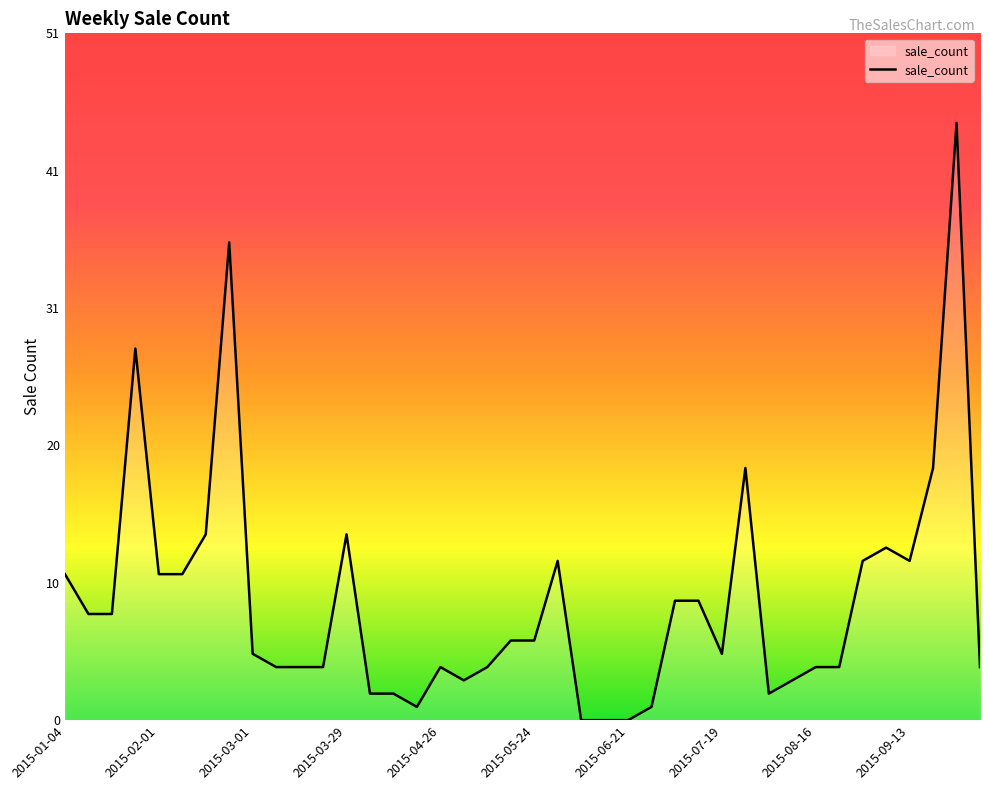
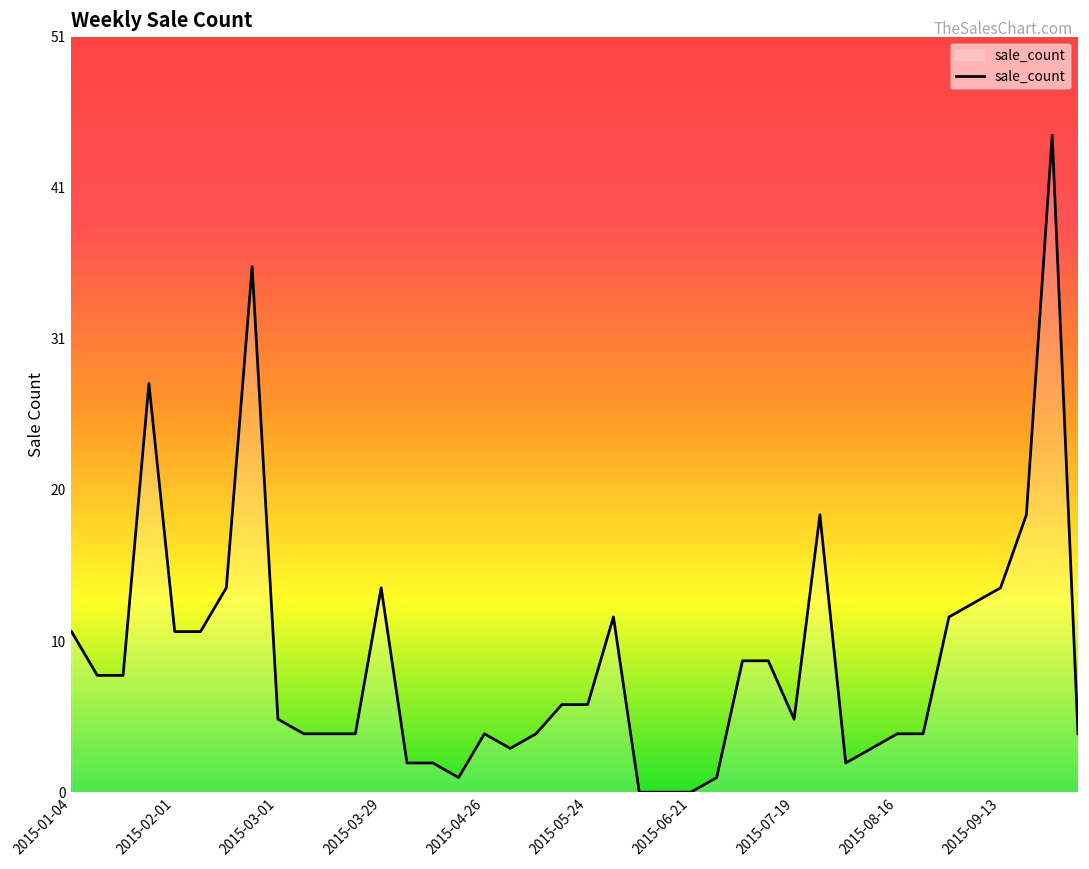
2015-09-13: 12 -> 14
